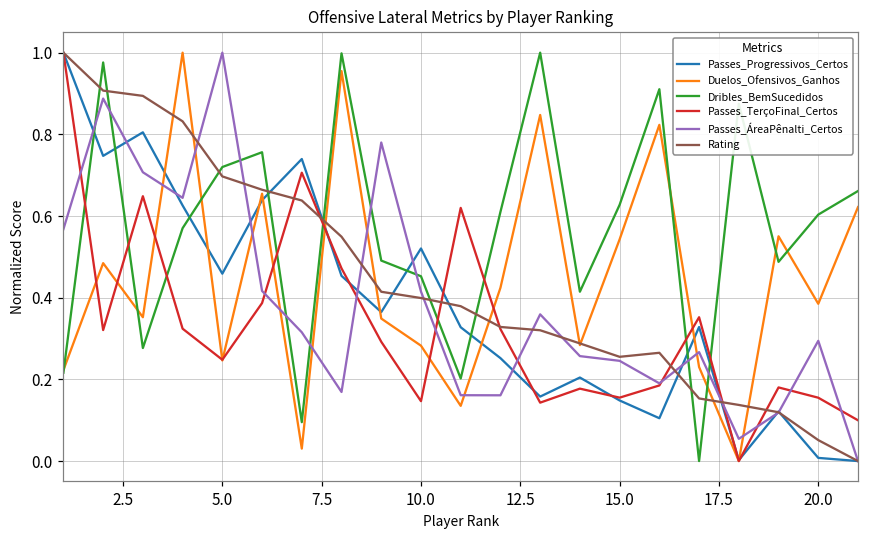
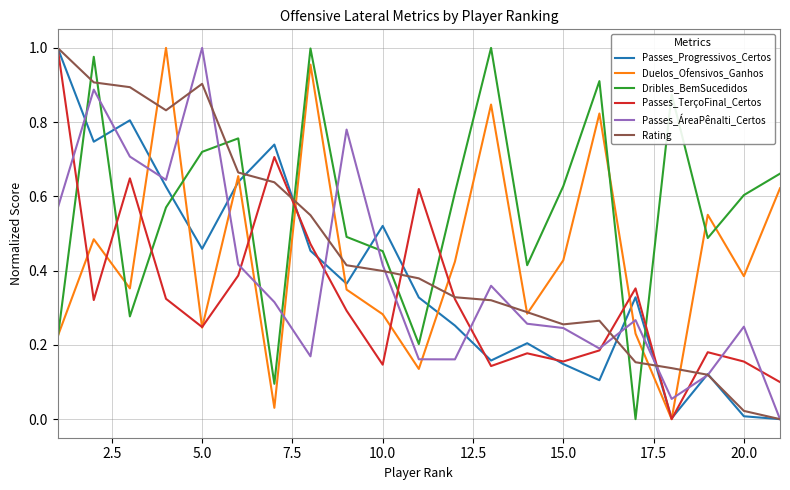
Rating, 5.0: 0.70 -> 0.90
Duelos_Ofensivos_Ganhos, 15.0: 0.54 -> 0.43
Passes_ÁreaPênalti_Certos, 20.0: 0.29 -> 0.25
Rating, 20.0: 0.05 -> 0.02
